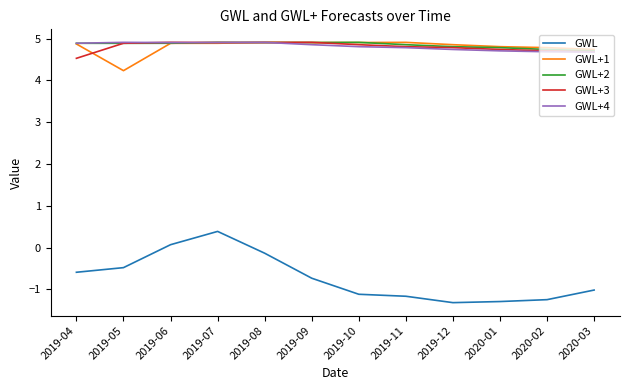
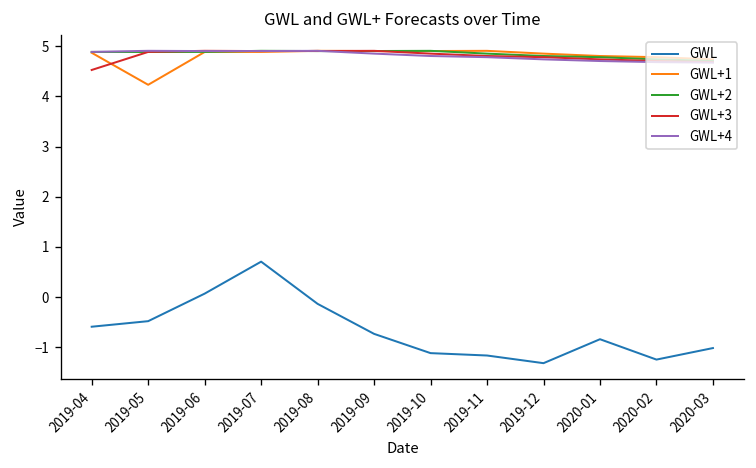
GWL, 2019-07: 0.4 -> 0.7
GWL, 2020-01: -1.3 -> -0.8
